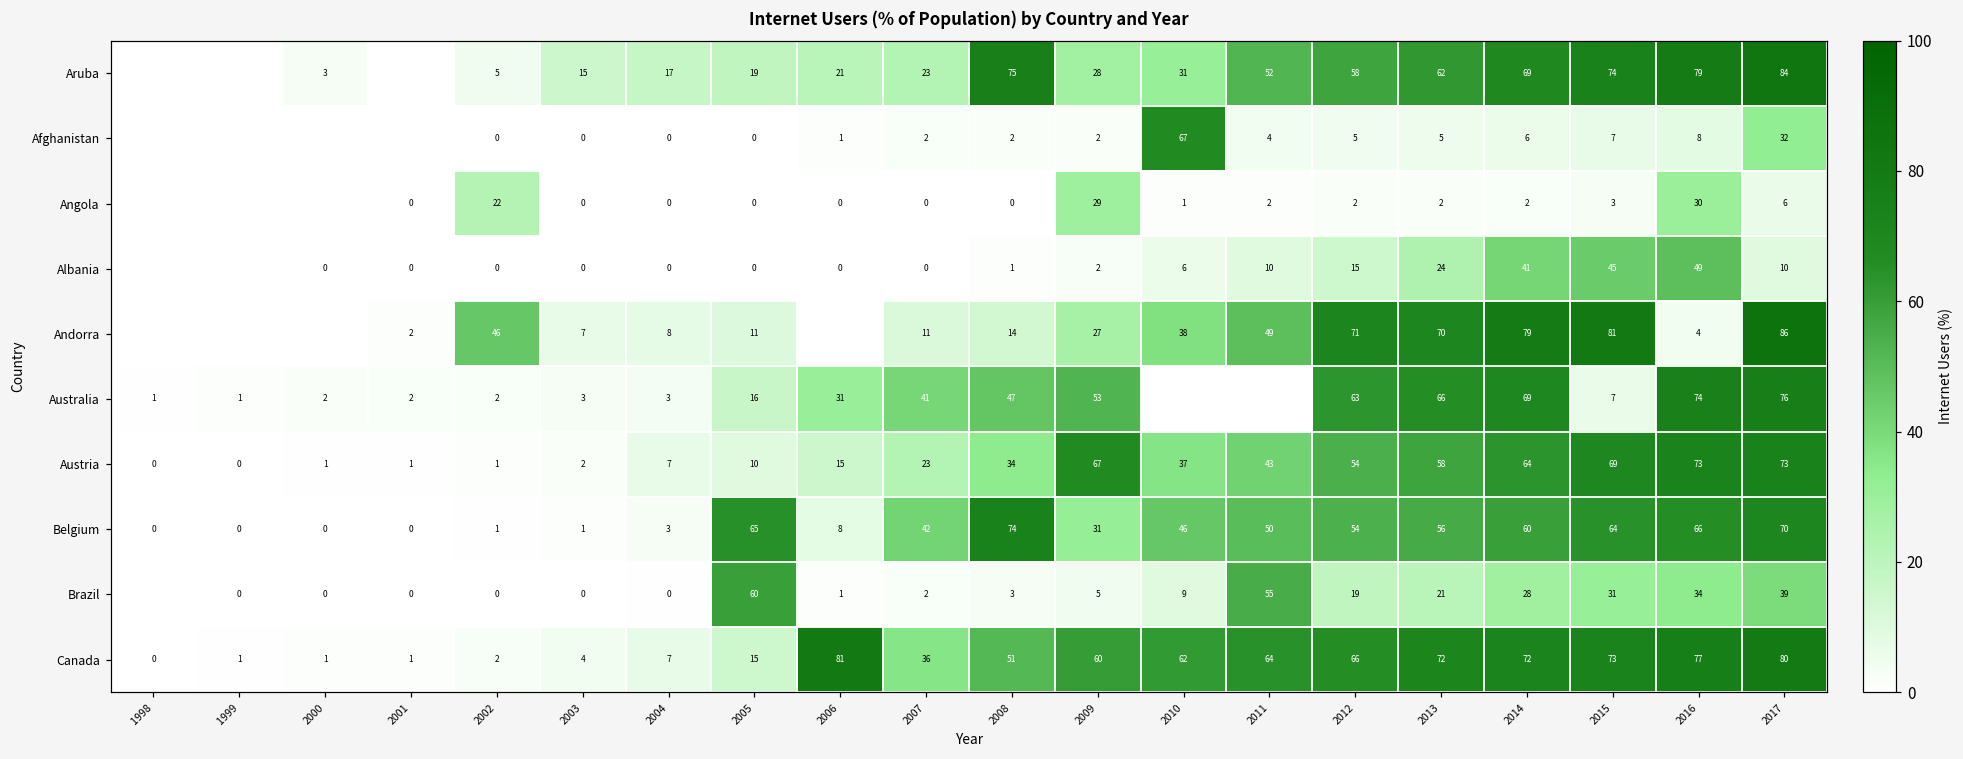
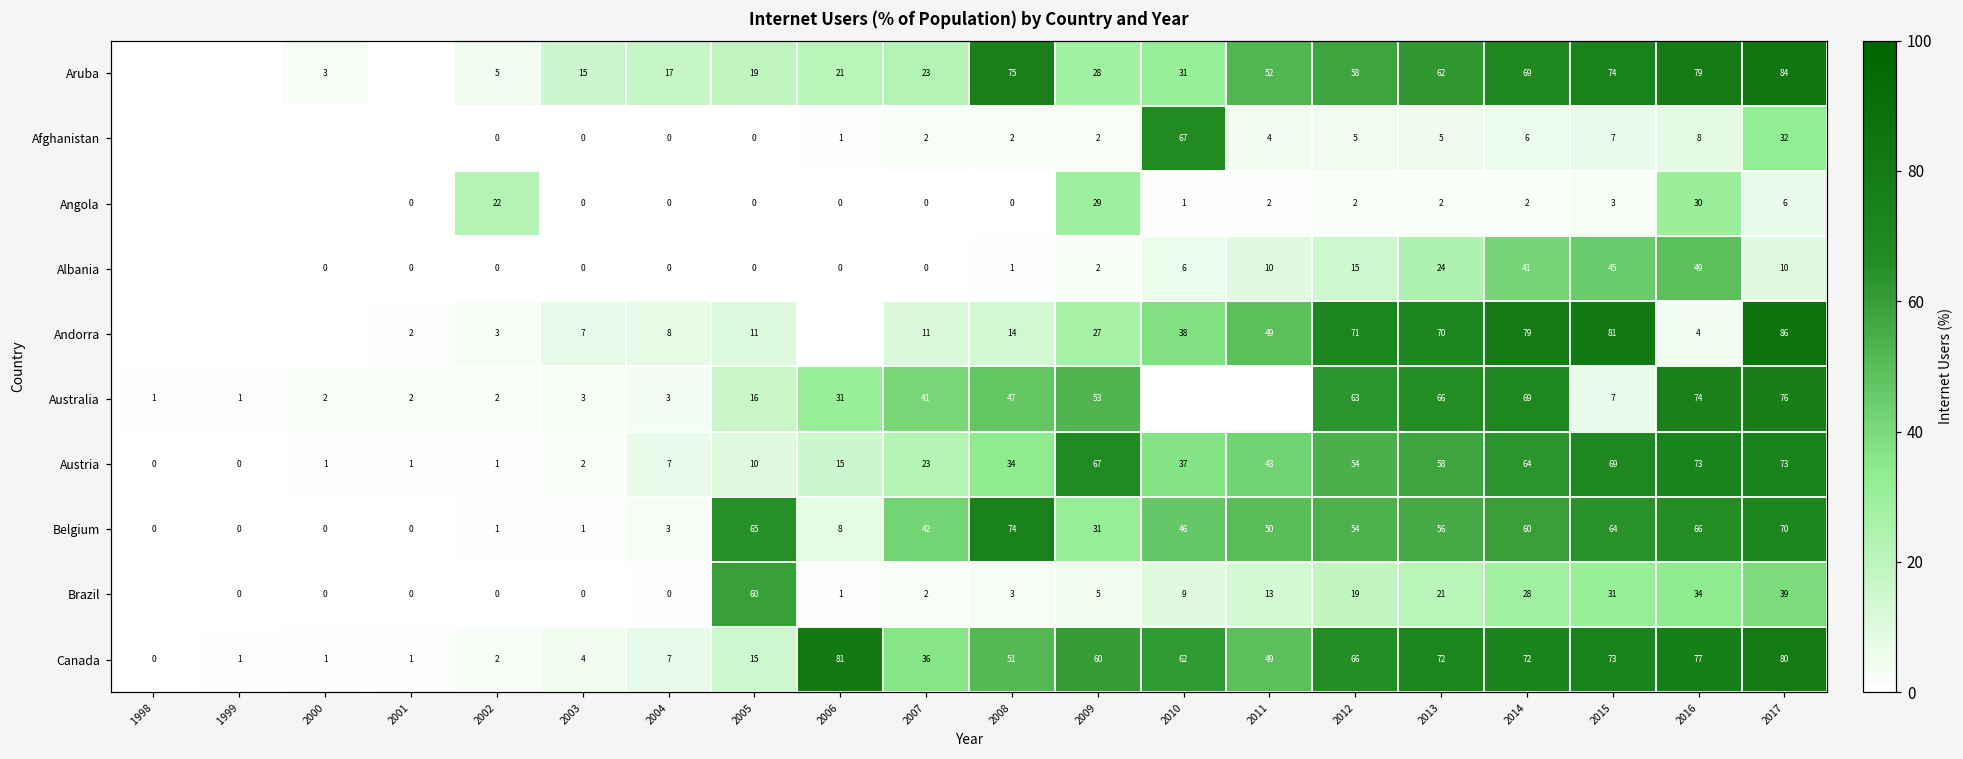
Andorra, 2002: 46 -> 3
Brazil, 2011: 55 -> 13
Canada, 2011: 64 -> 49
